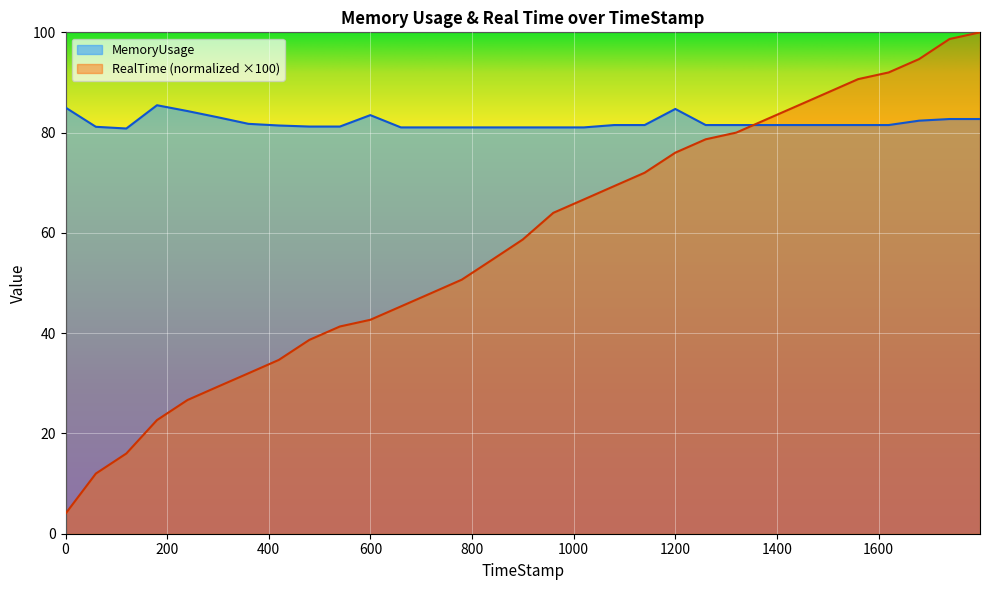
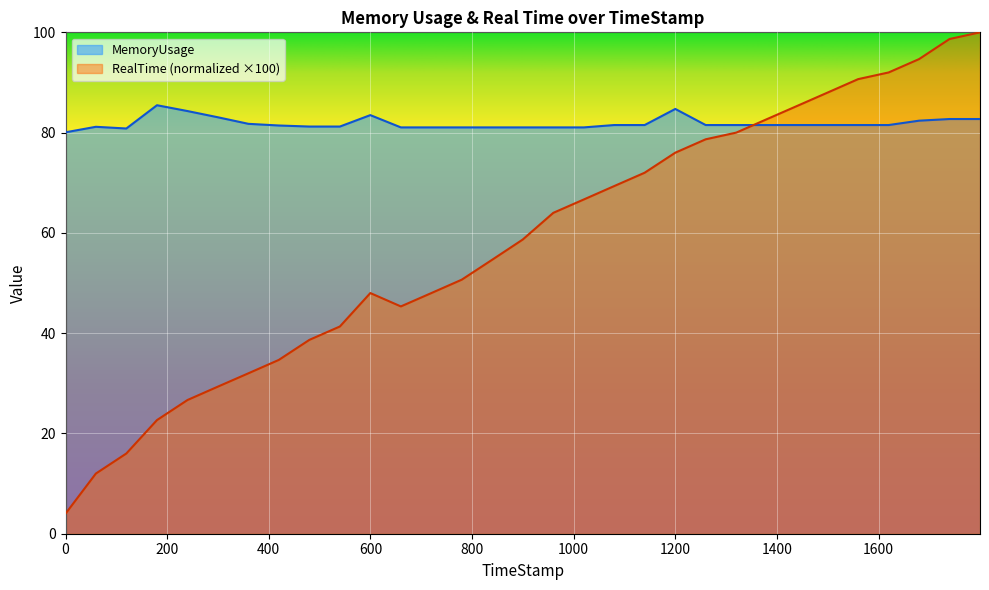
MemoryUsage, 0: 85 -> 80
RealTime (normalized ×100), 600: 43 -> 48
